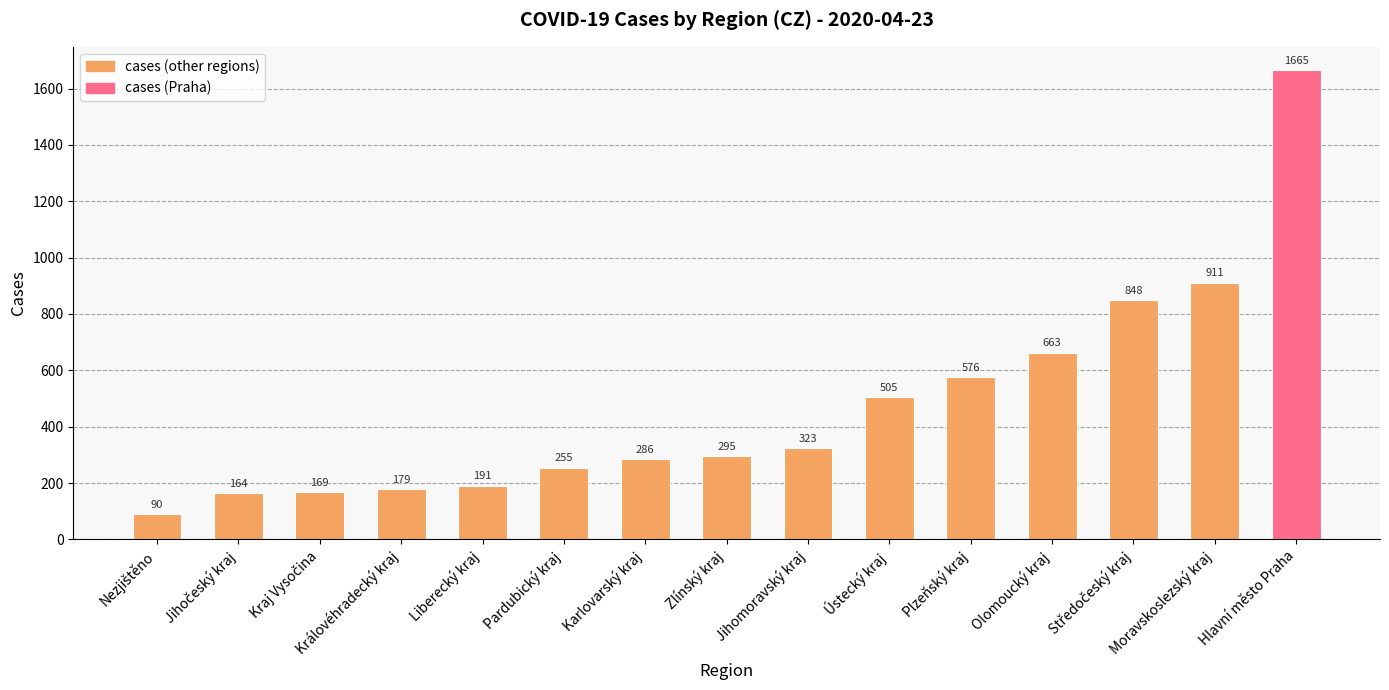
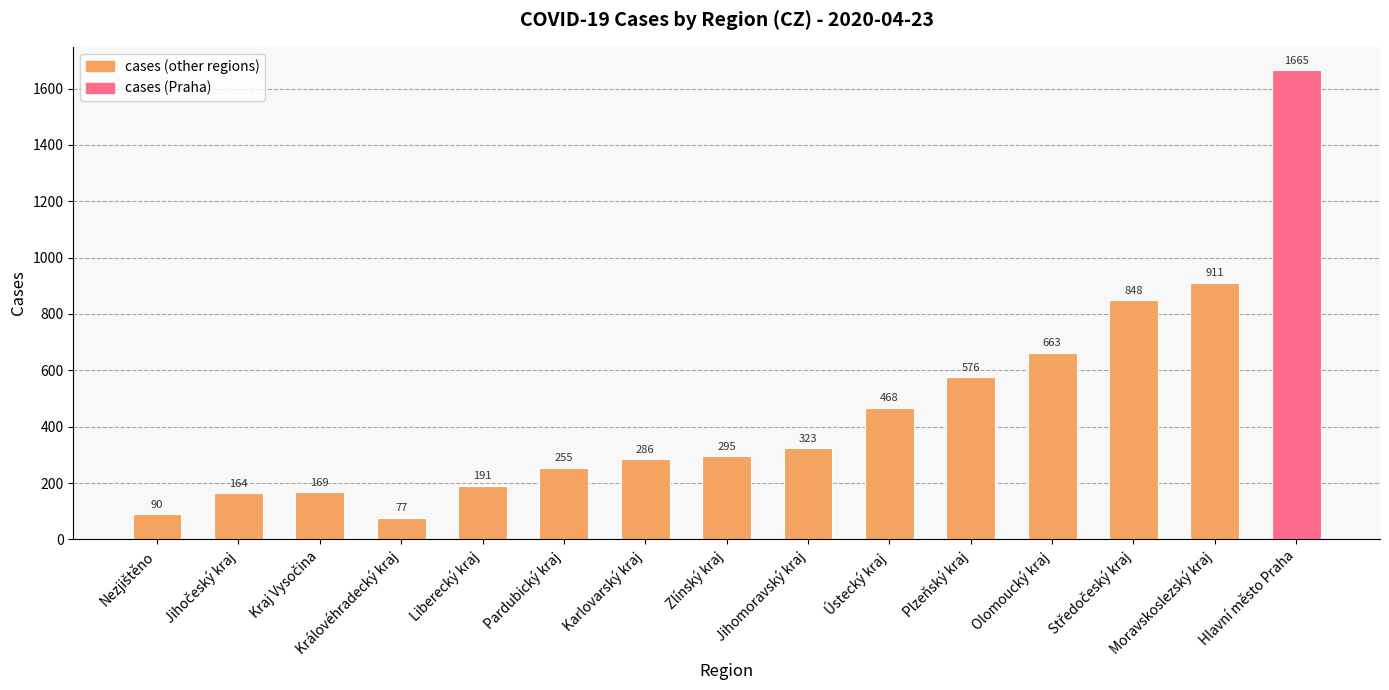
Královéhradecký kraj: 179 -> 77
Ústecký kraj: 505 -> 468
